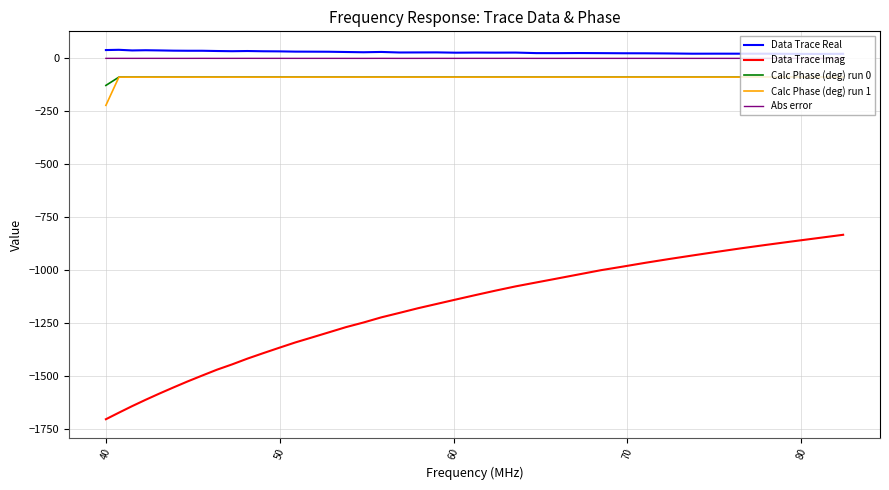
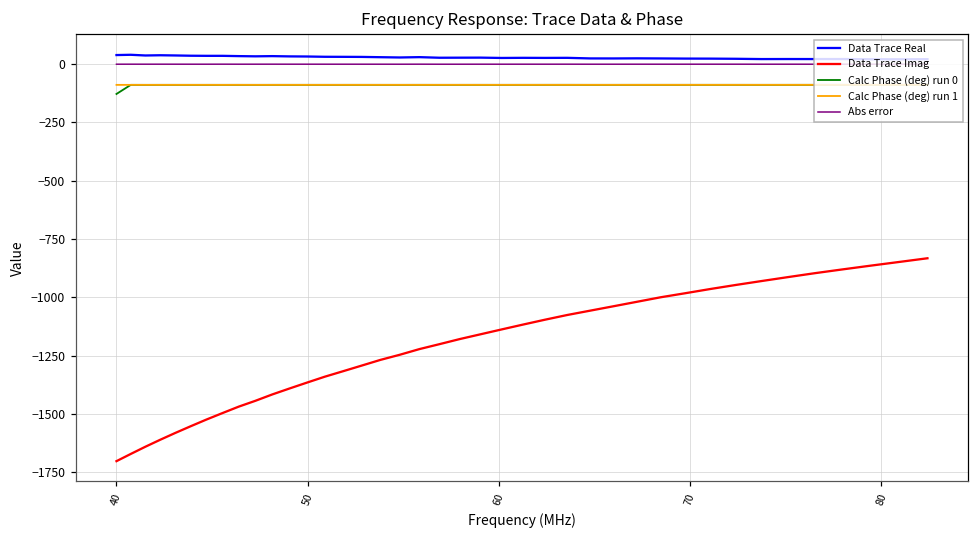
Calc Phase (deg) run 1, 40: -220 -> -90
